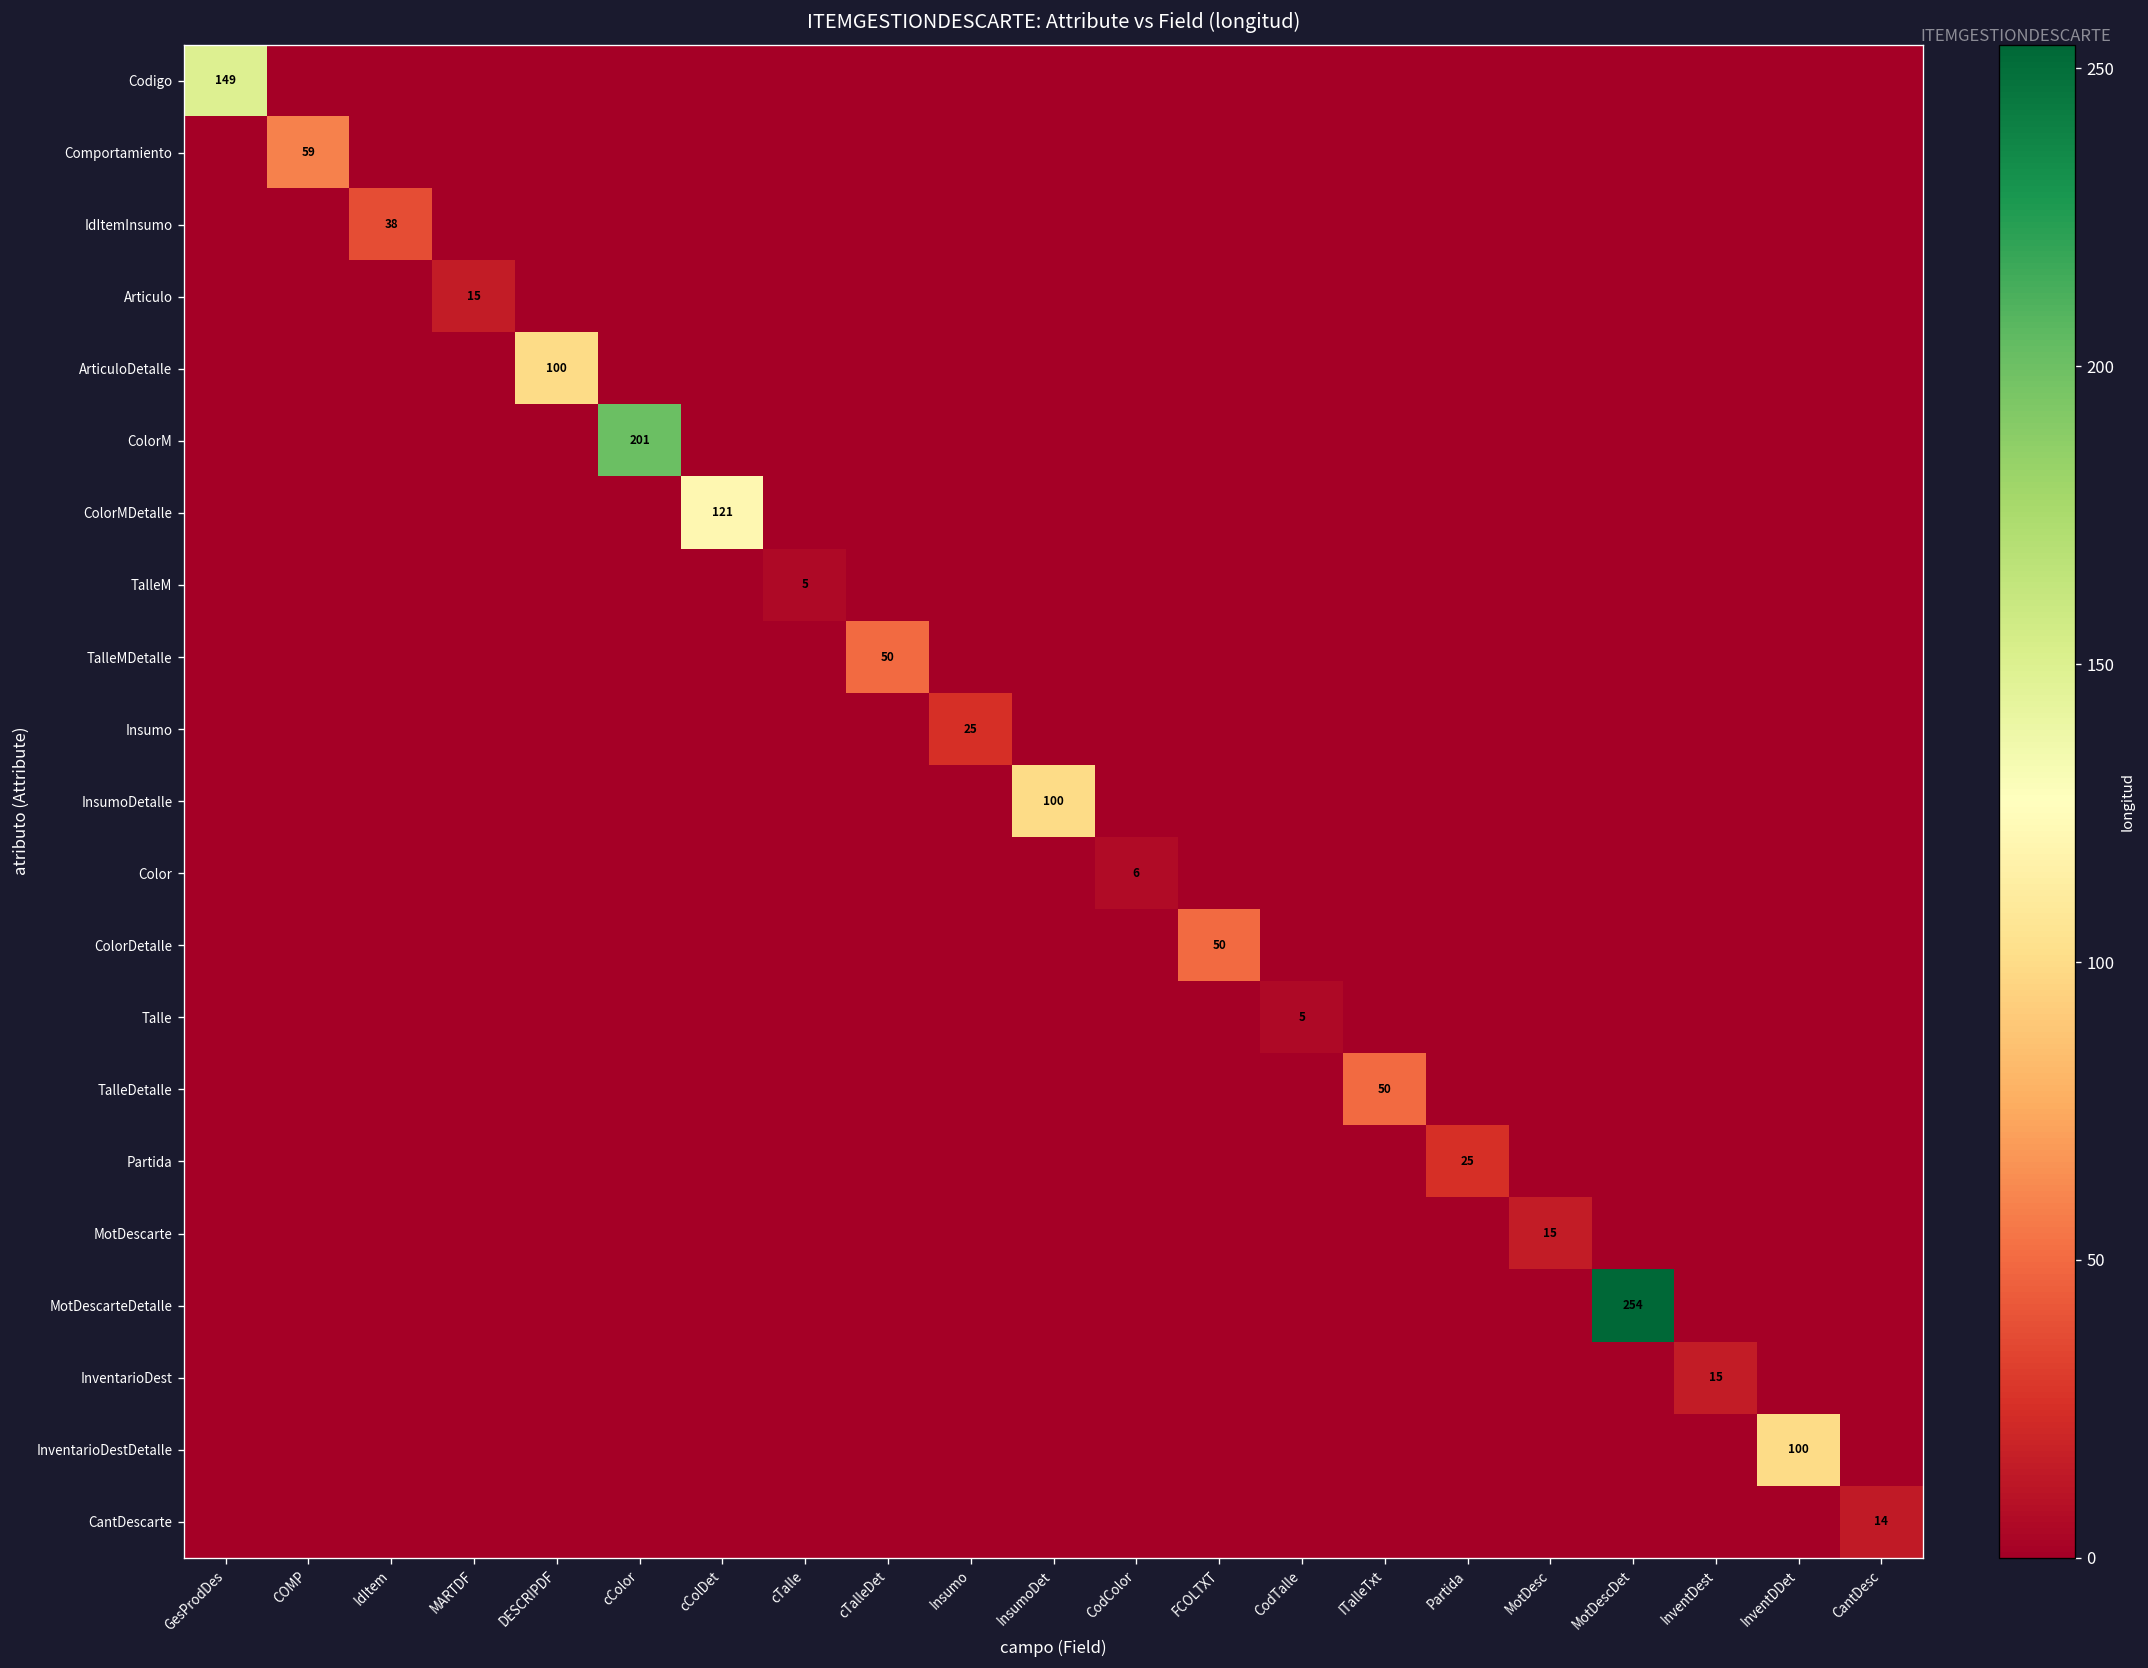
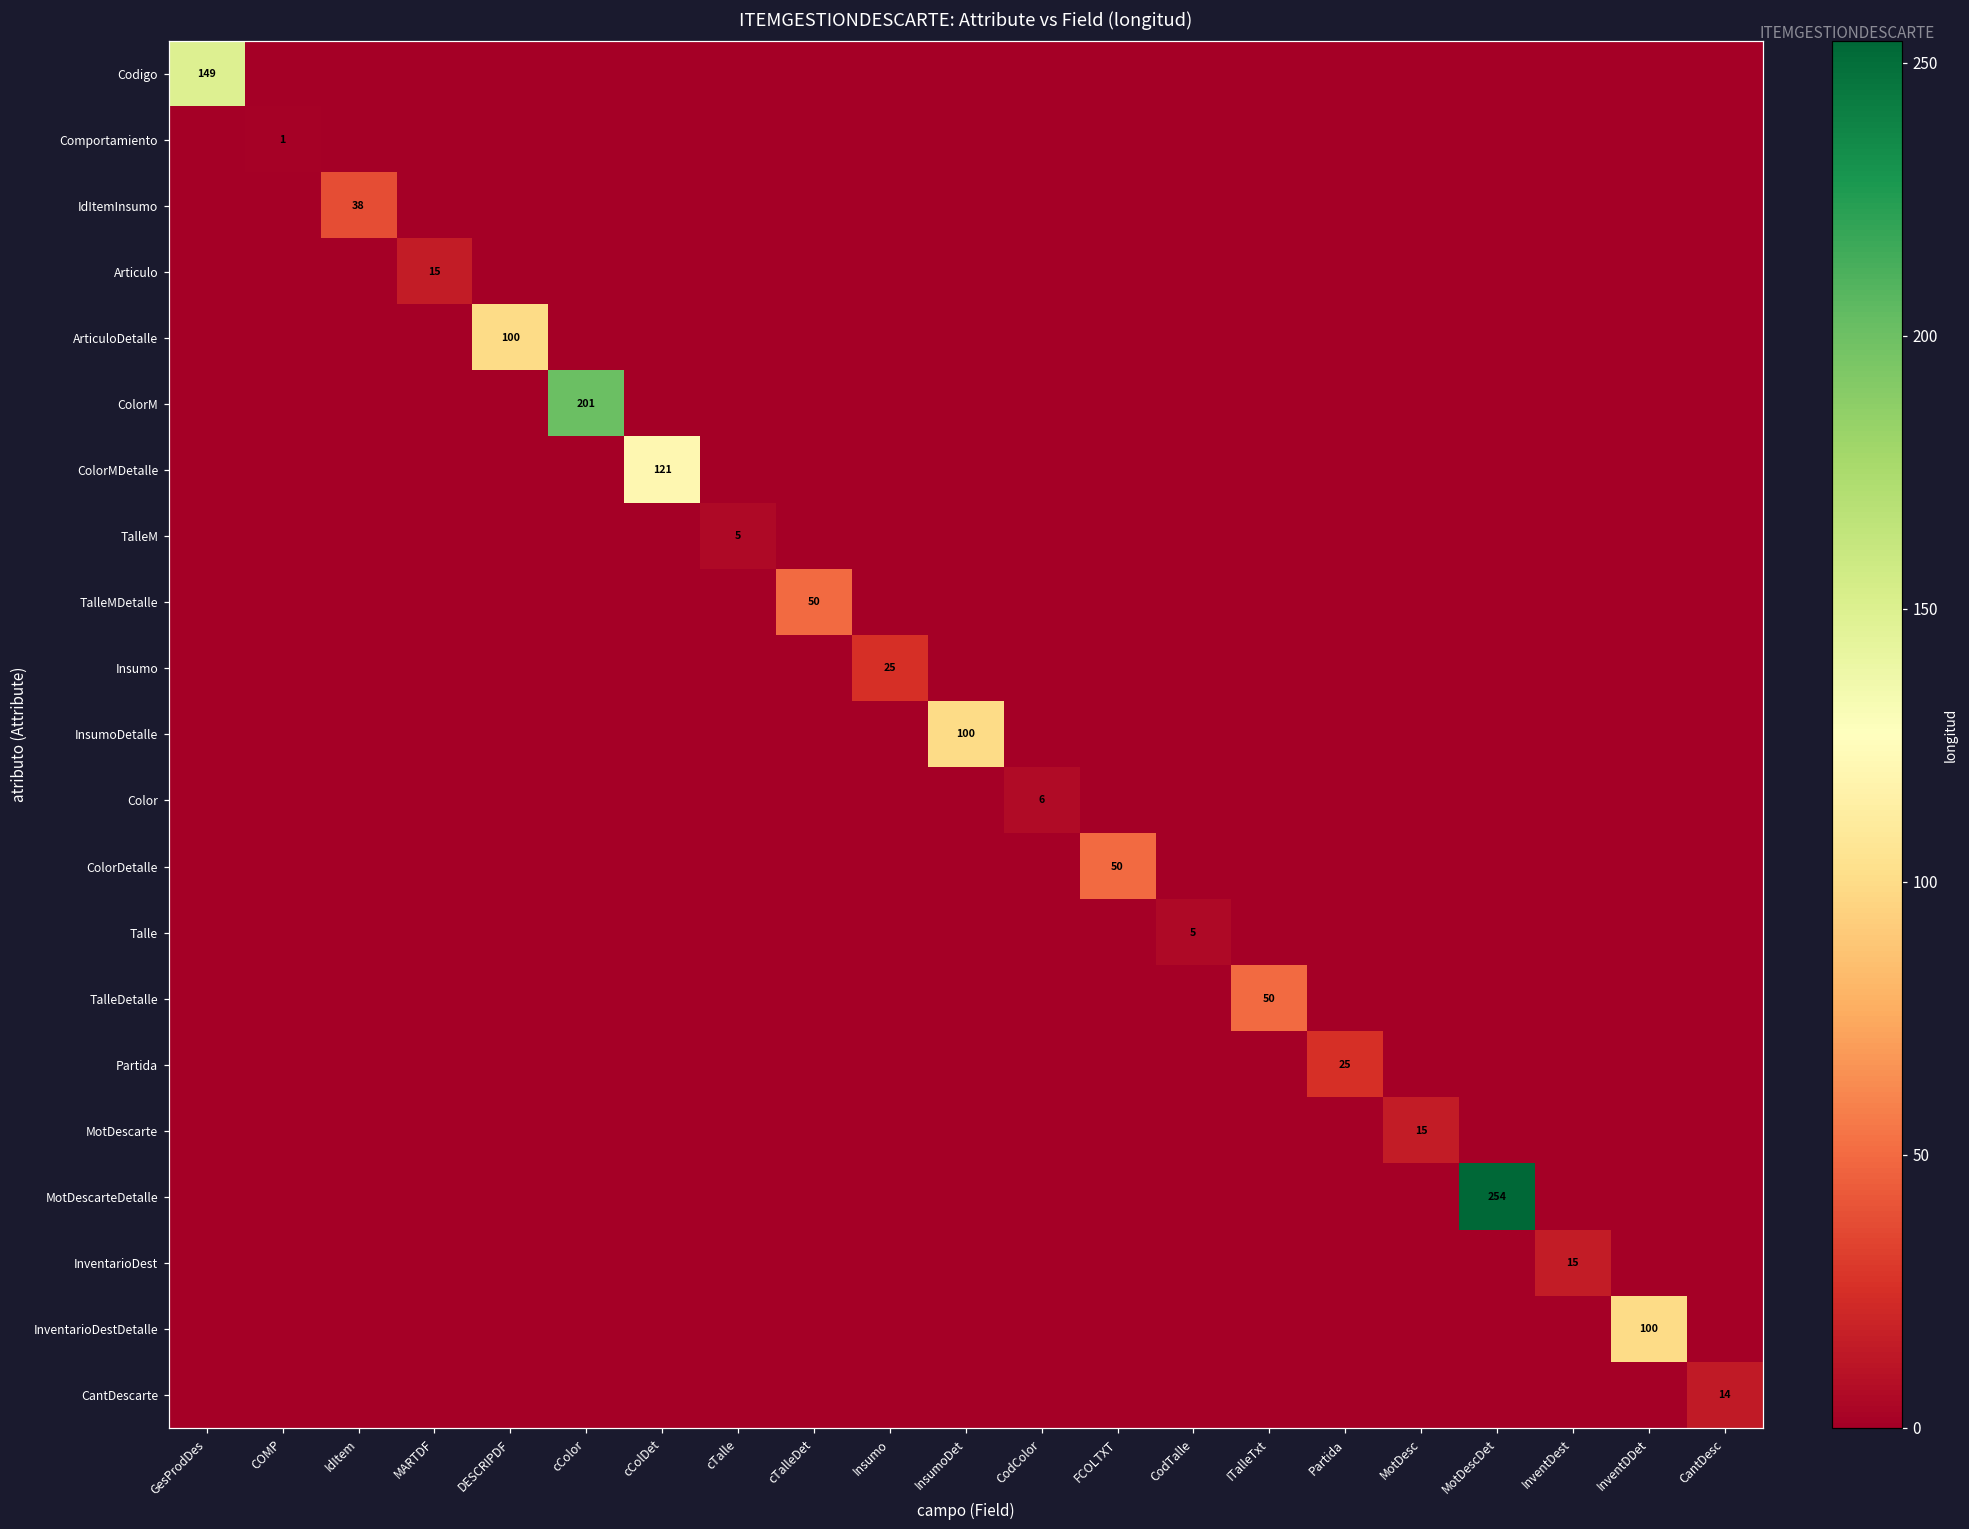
Comportamiento, COMP: 59 -> 1
